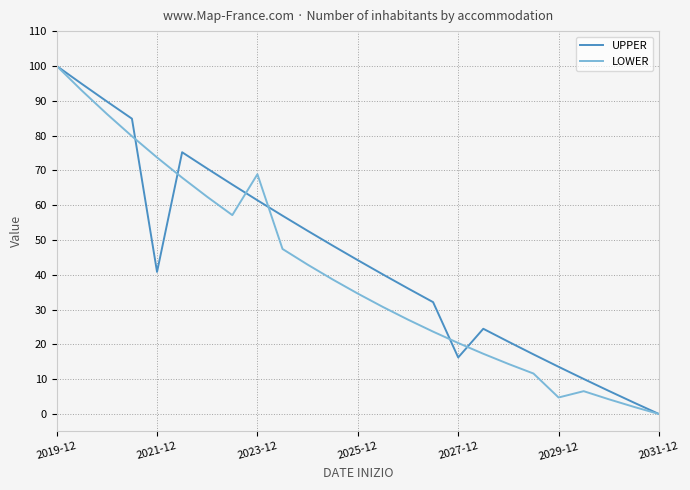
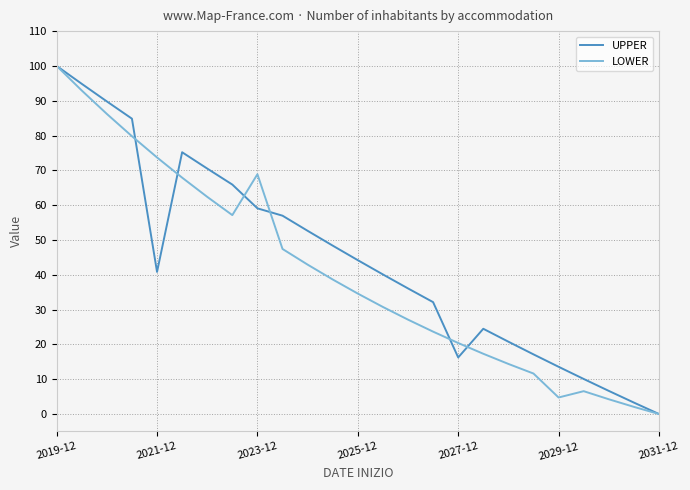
UPPER, 2023-12: 61 -> 59
